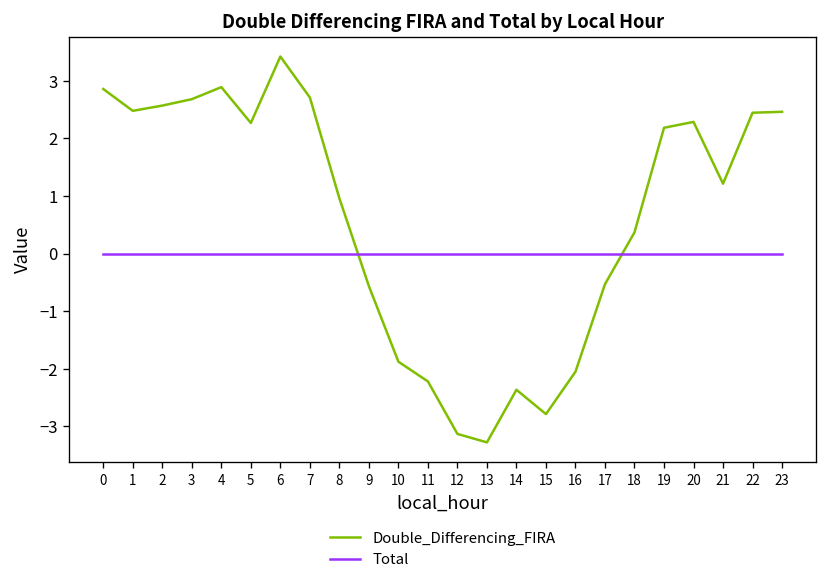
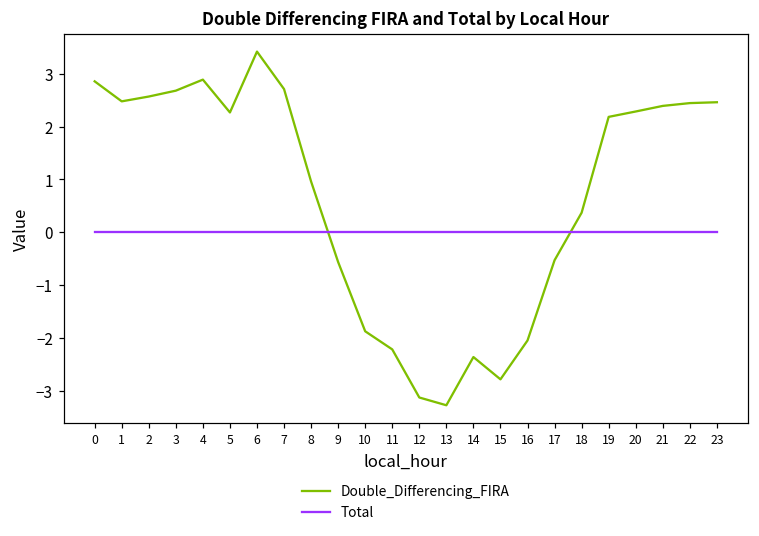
Double_Differencing_FIRA, 21: 1.2 -> 2.4
